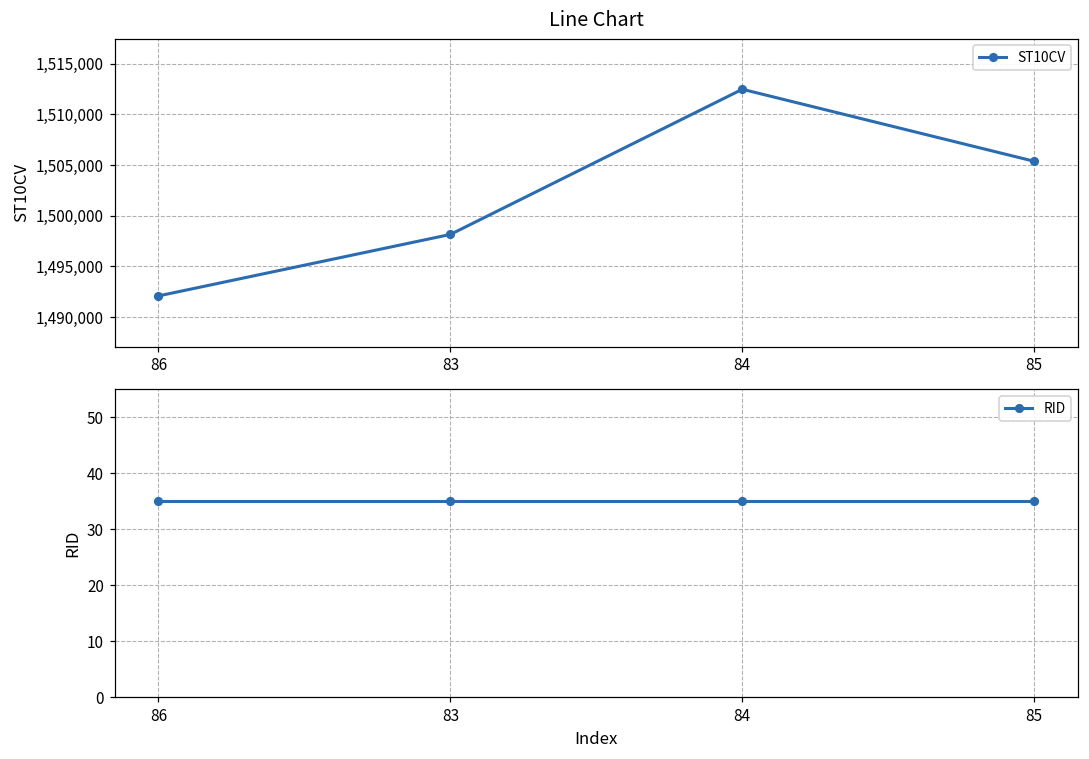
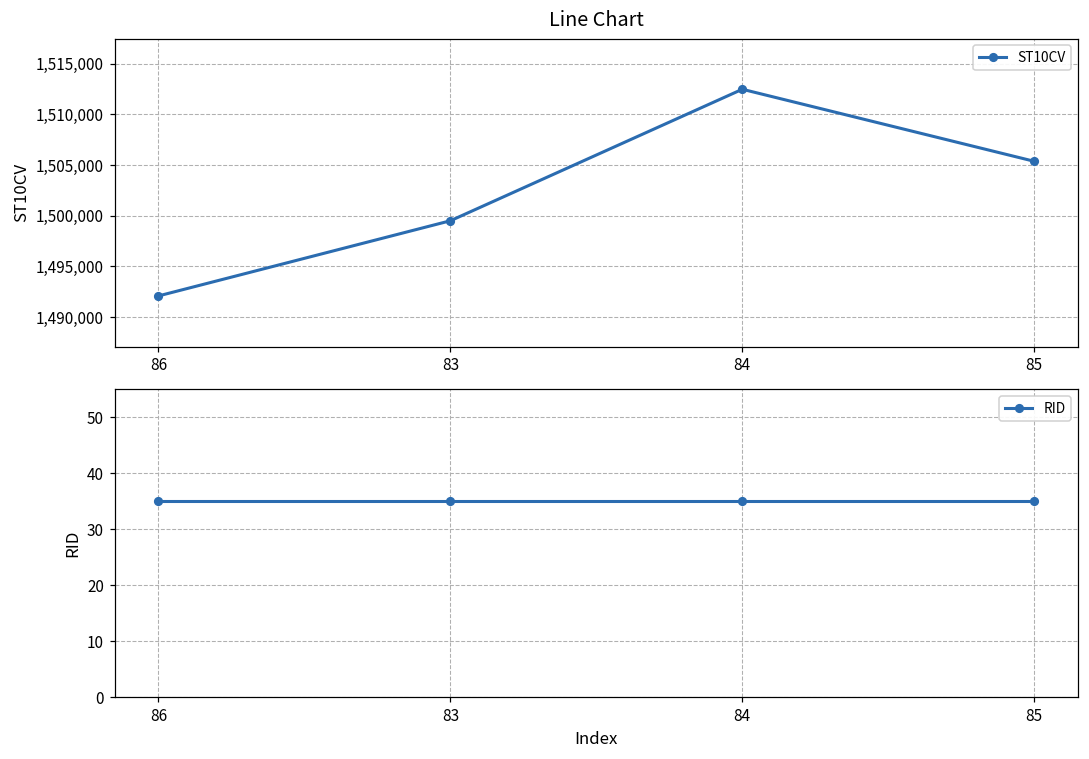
Line Chart, 83: 1,498,000 -> 1,500,000
